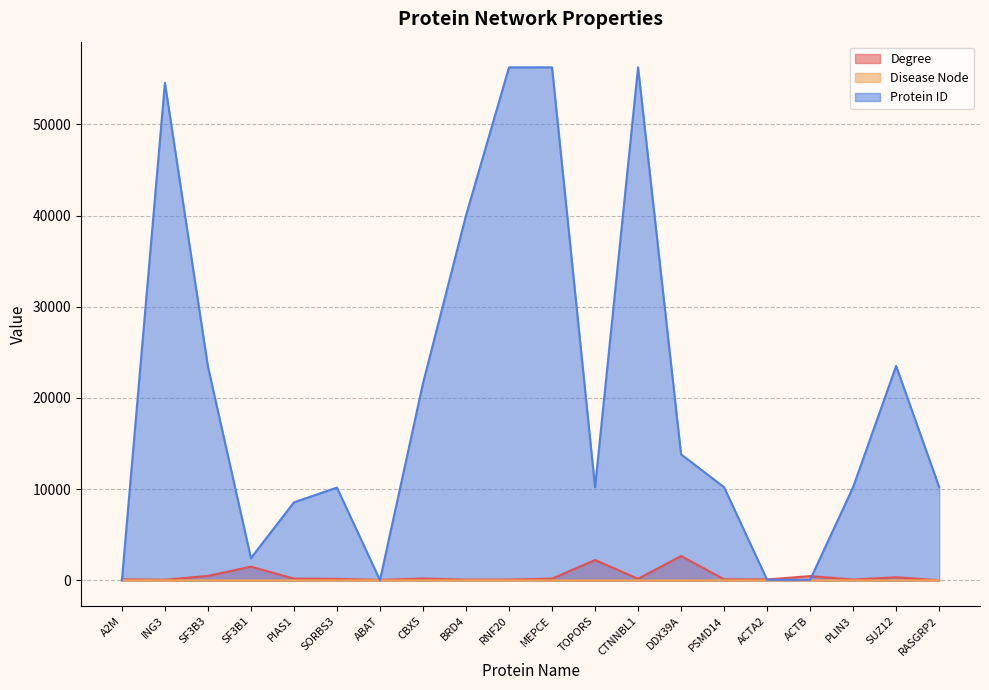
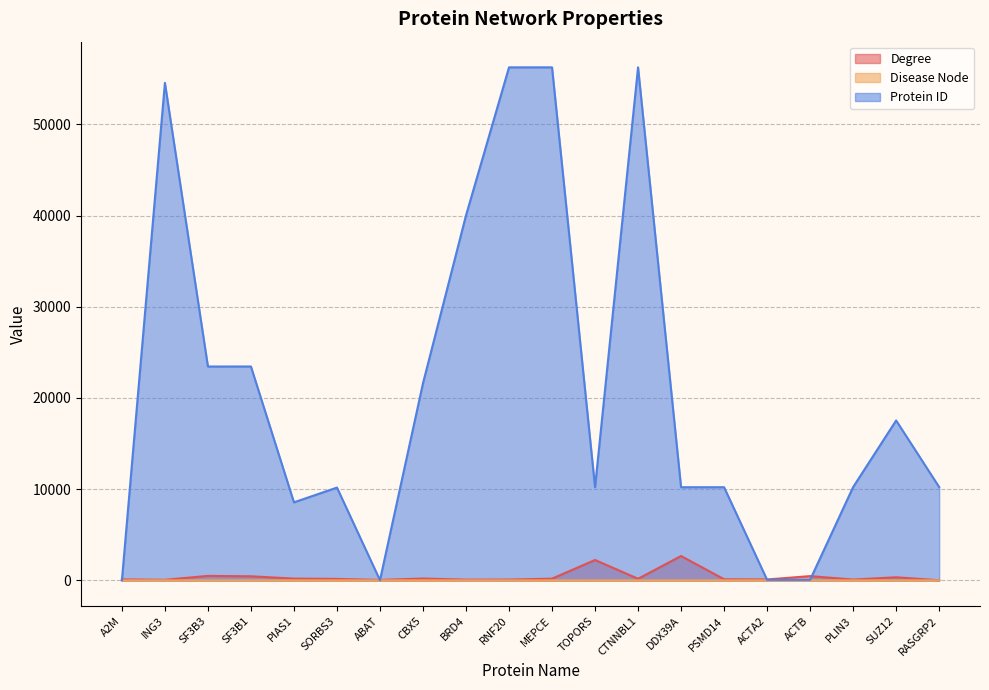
Degree, SF3B1: 1000 -> 0
Protein ID, SF3B1: 2000 -> 23000
Protein ID, DDX39A: 14000 -> 10000
Protein ID, SUZ12: 24000 -> 18000
